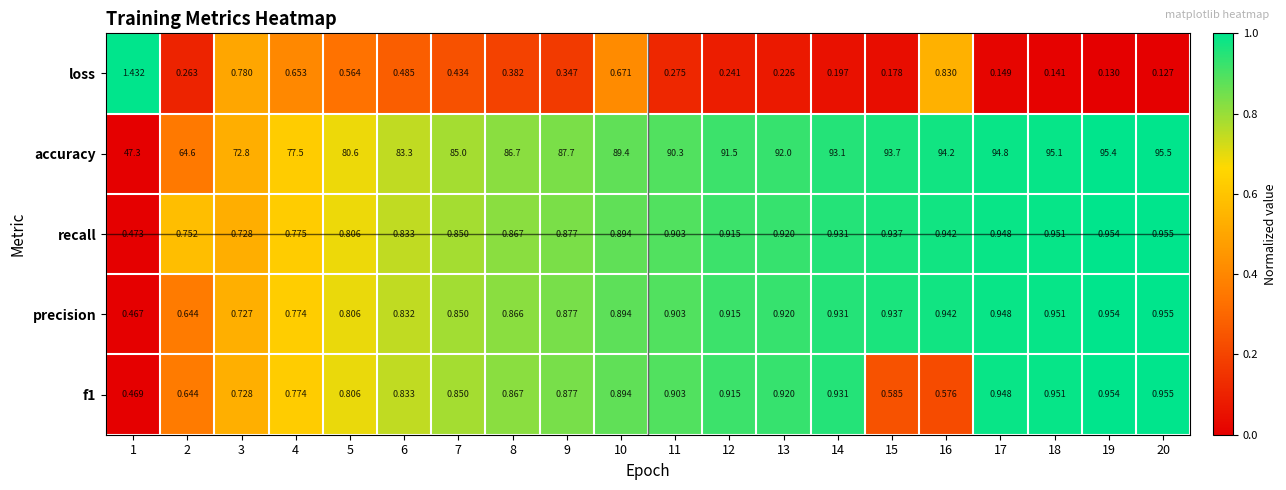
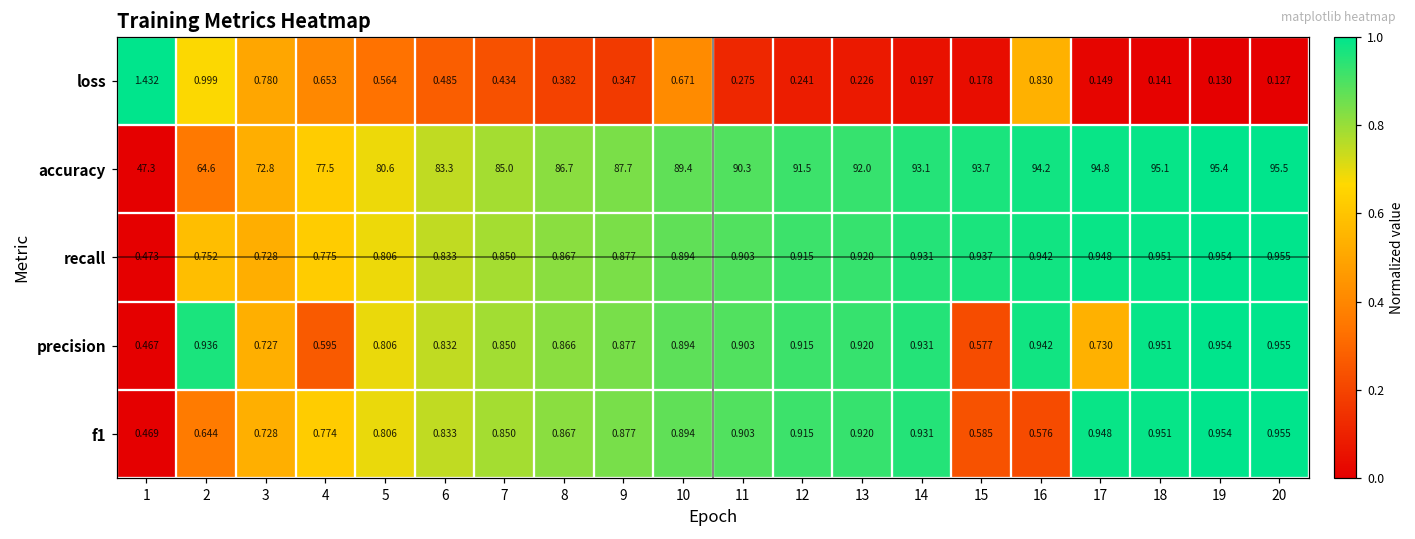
loss, 2: 0.263 -> 0.999
precision, 2: 0.644 -> 0.936
precision, 4: 0.774 -> 0.595
precision, 15: 0.937 -> 0.577
precision, 17: 0.948 -> 0.730
